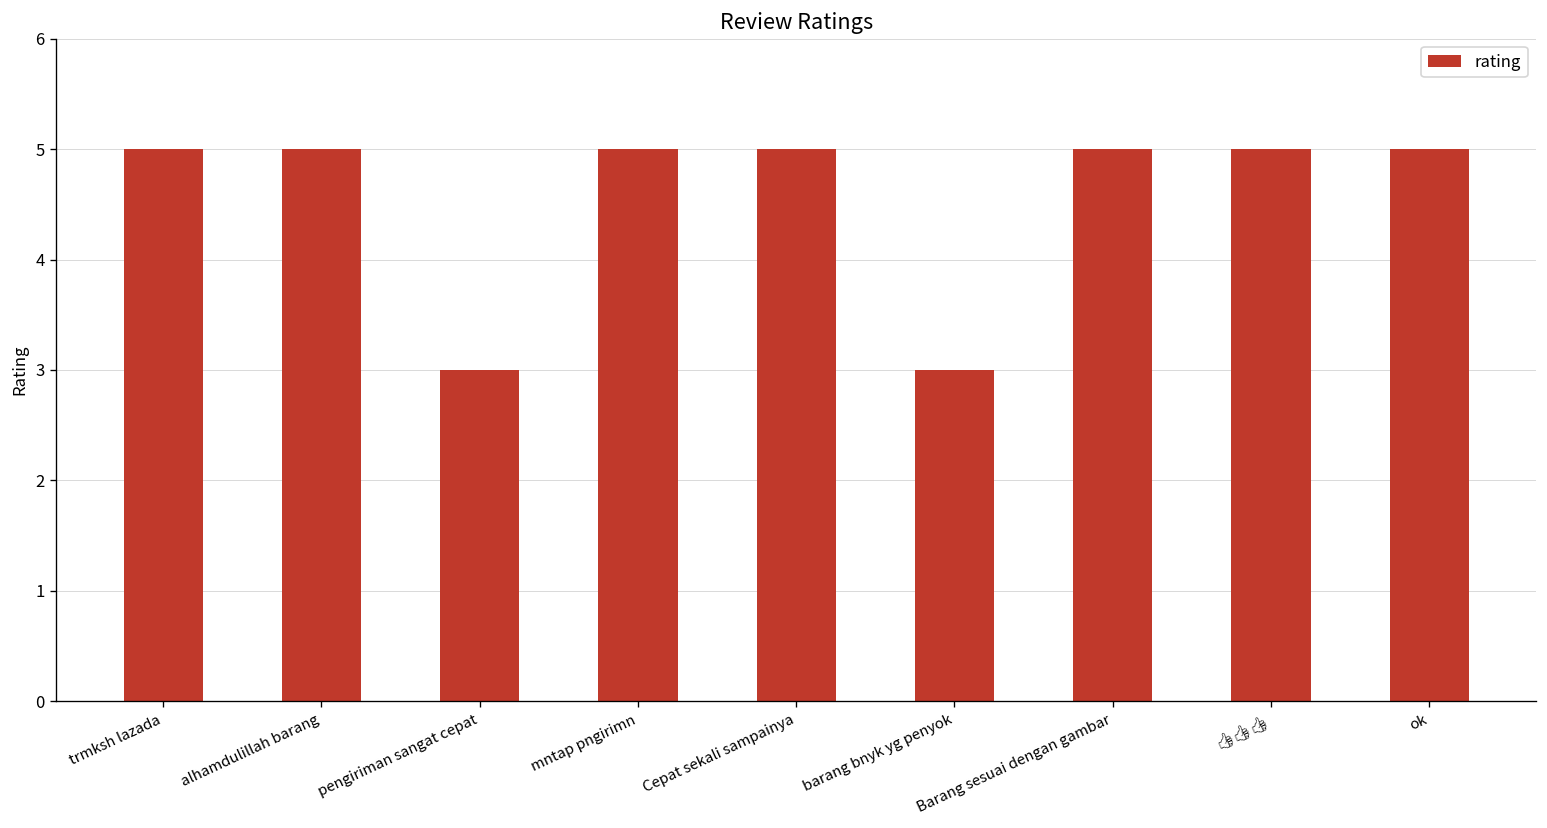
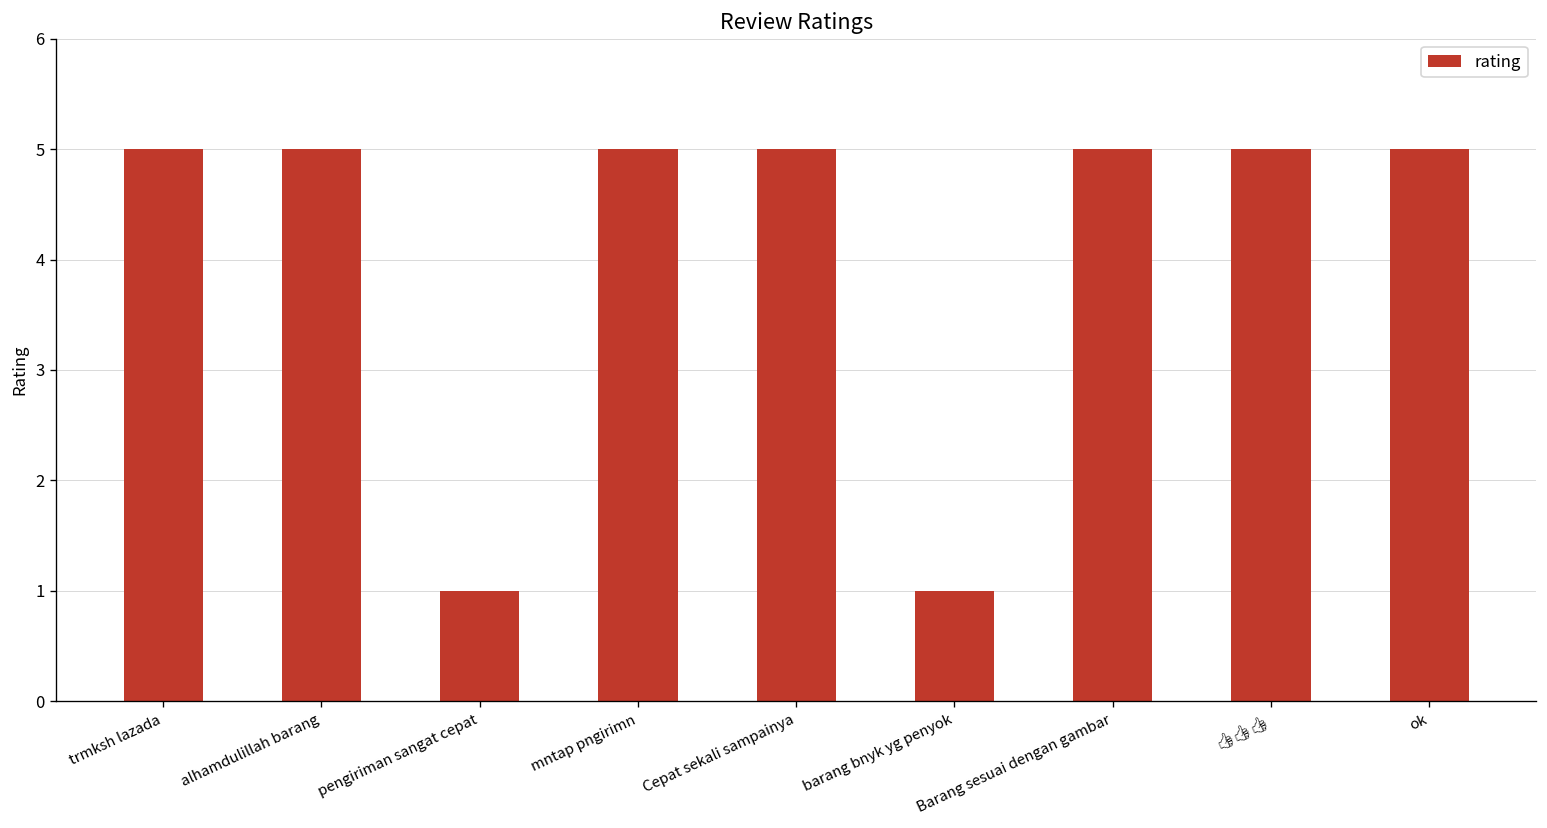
pengiriman sangat cepat: 3 -> 1
barang bnyk yg penyok: 3 -> 1
